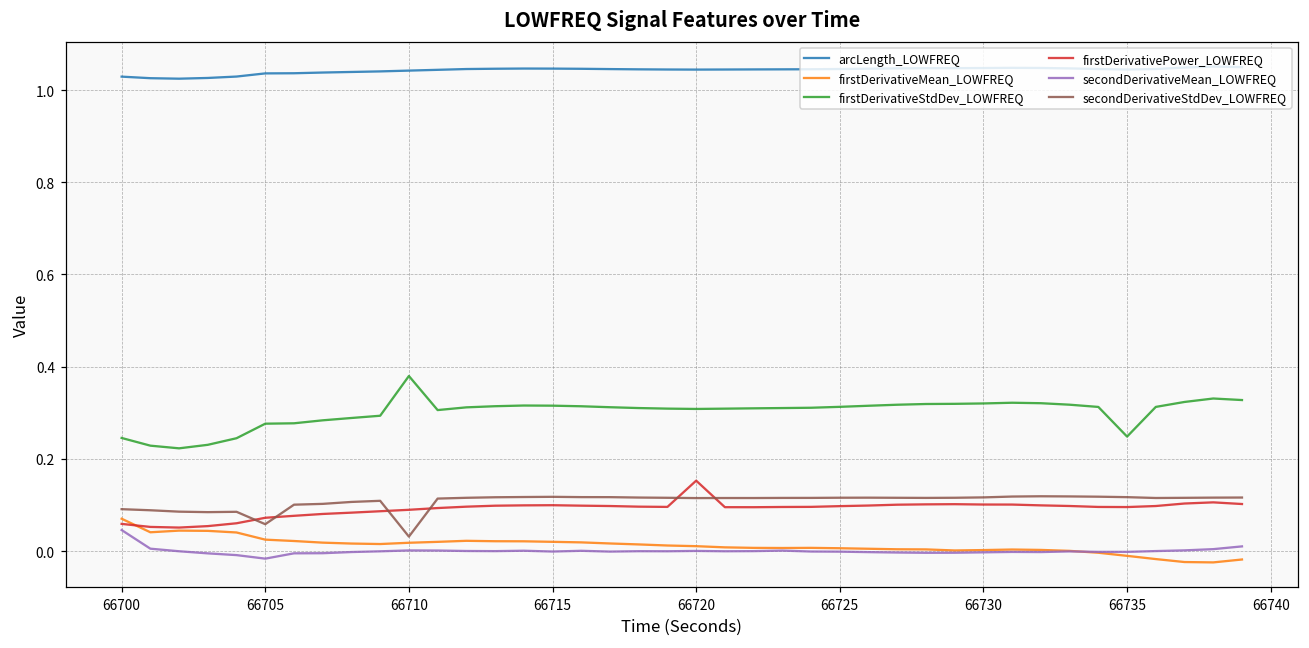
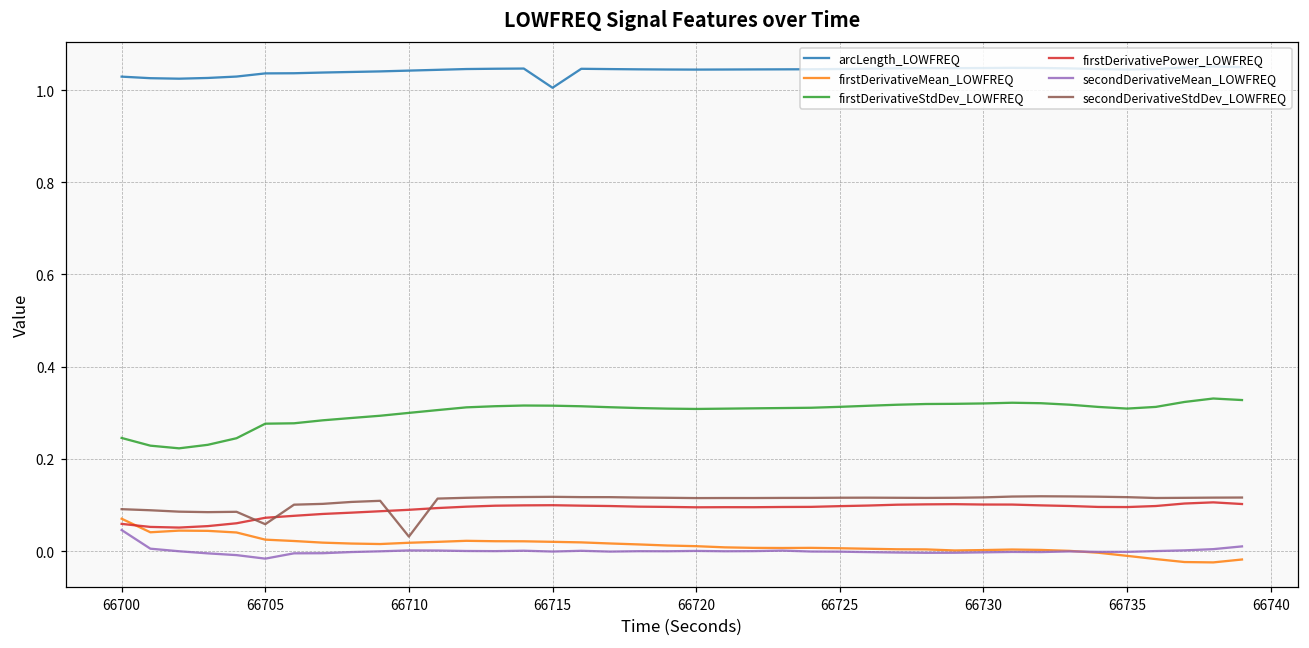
firstDerivativeStdDev_LOWFREQ, 66710: 0.38 -> 0.30
arcLength_LOWFREQ, 66715: 1.05 -> 1.00
firstDerivativePower_LOWFREQ, 66720: 0.15 -> 0.09
firstDerivativeStdDev_LOWFREQ, 66735: 0.25 -> 0.31
